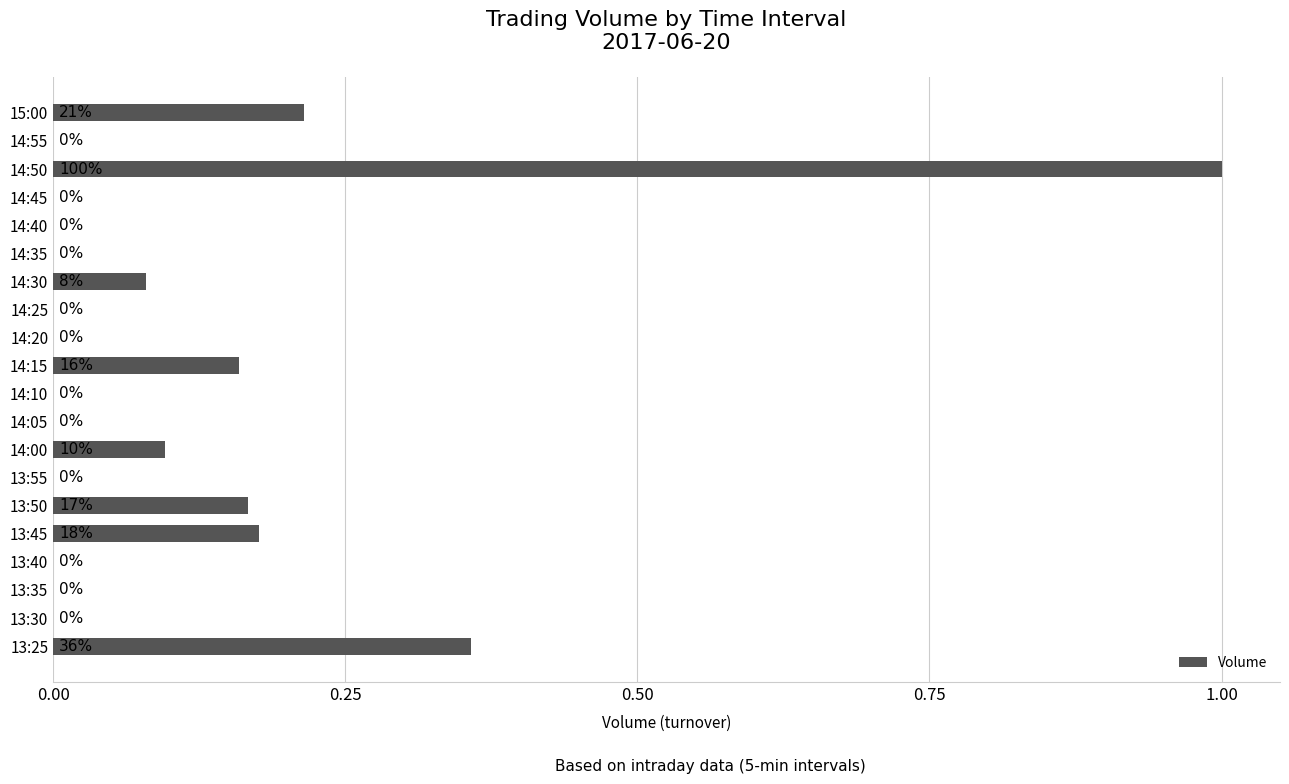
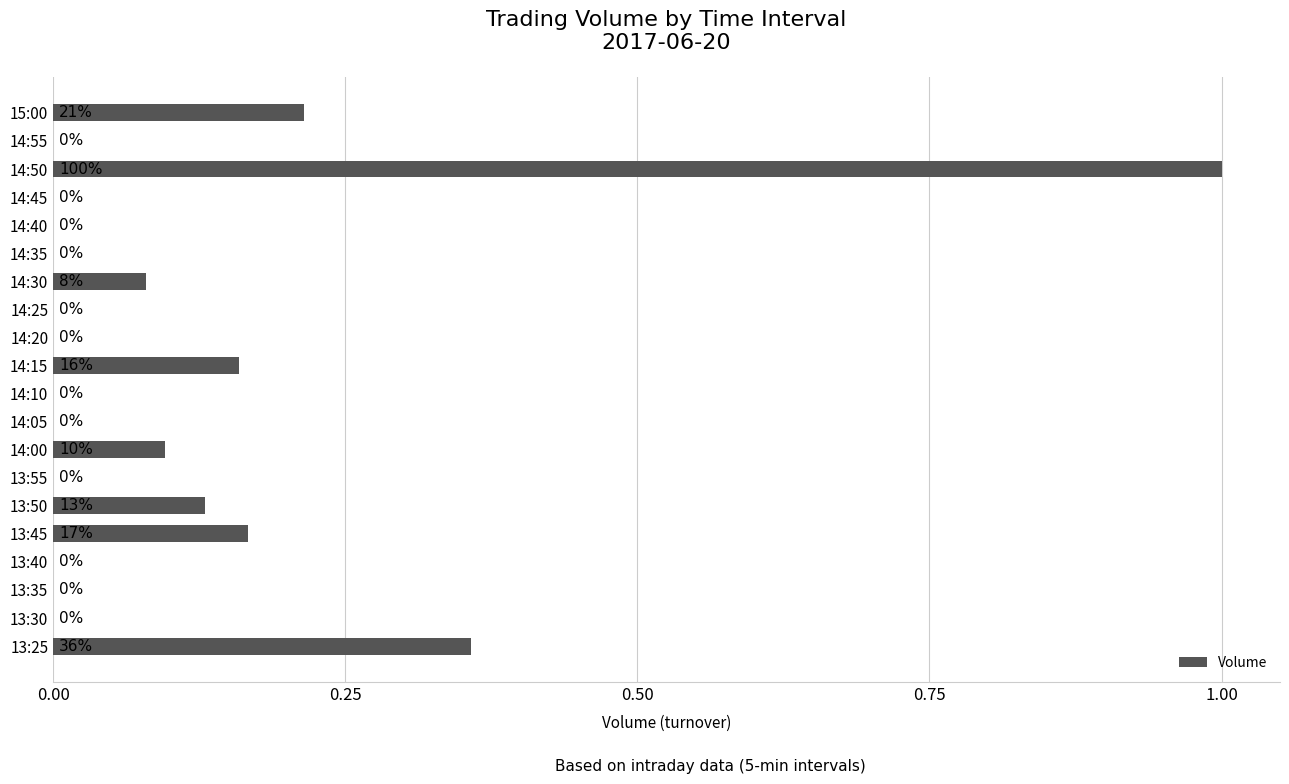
13:50: 17% -> 13%
13:45: 18% -> 17%
